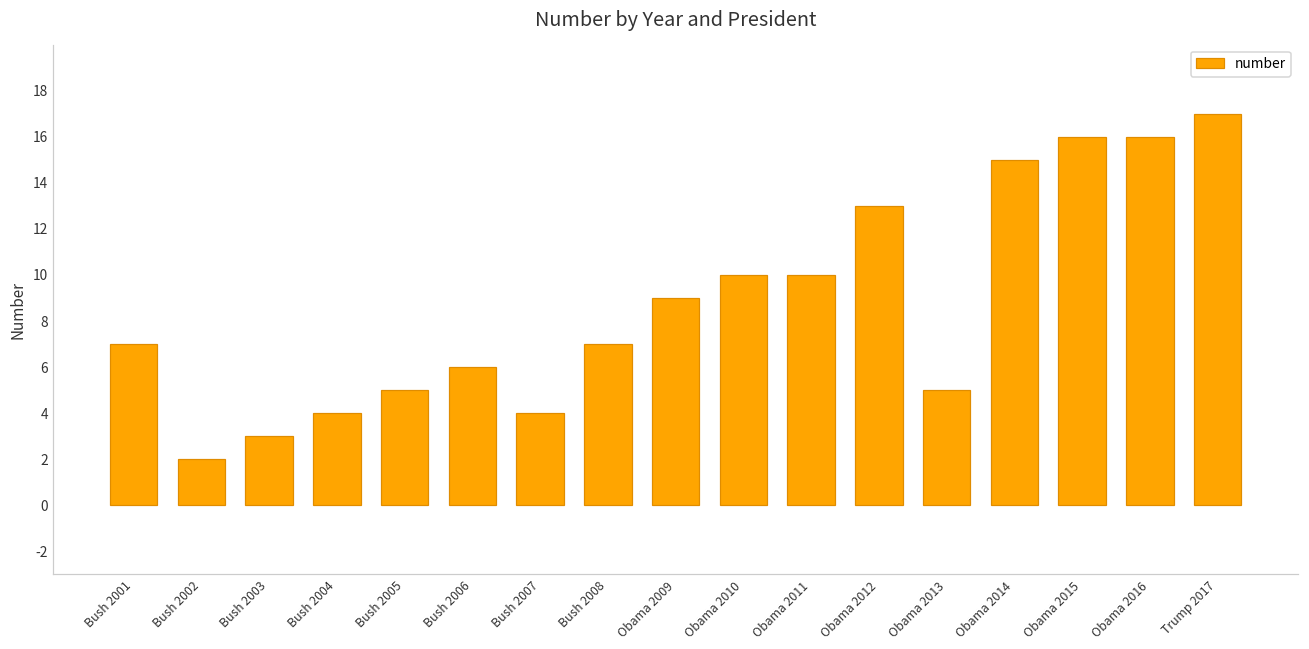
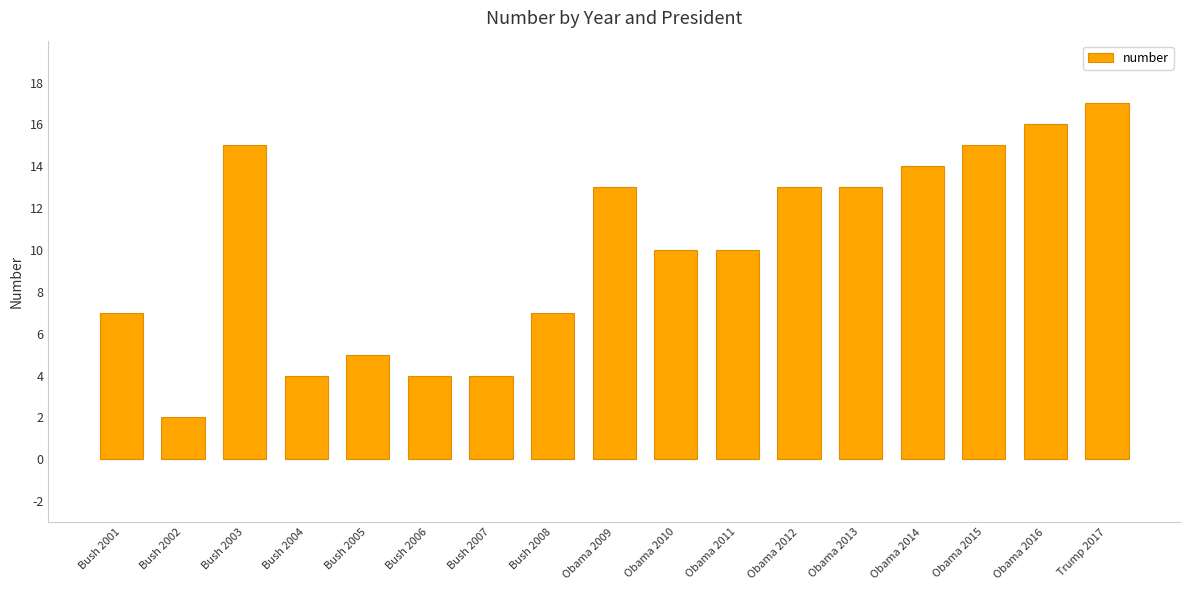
Bush 2003: 3 -> 15
Bush 2006: 6 -> 4
Obama 2009: 9 -> 13
Obama 2013: 5 -> 13
Obama 2014: 15 -> 14
Obama 2015: 16 -> 15
